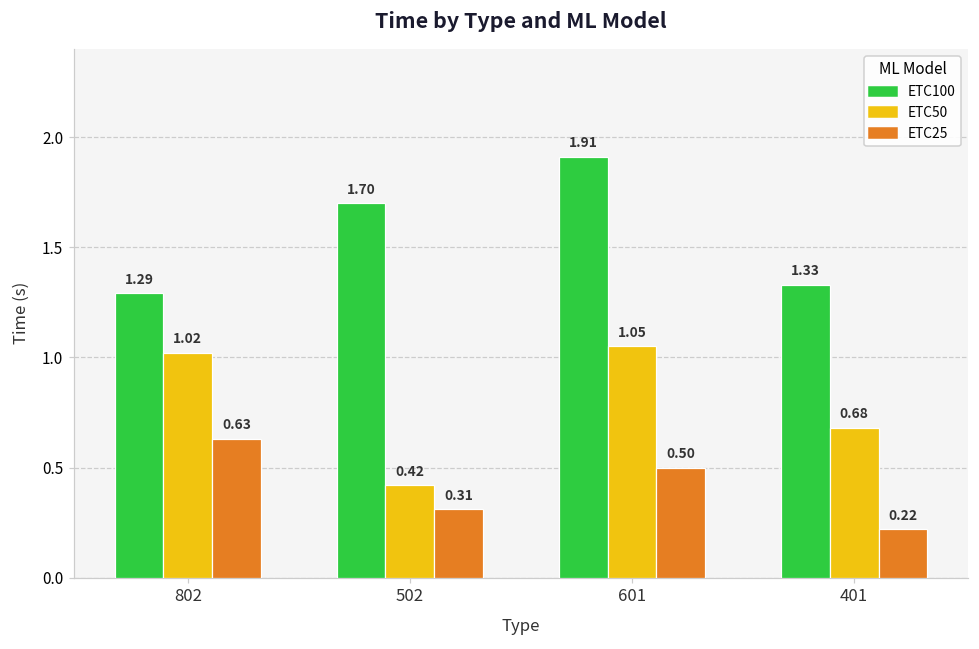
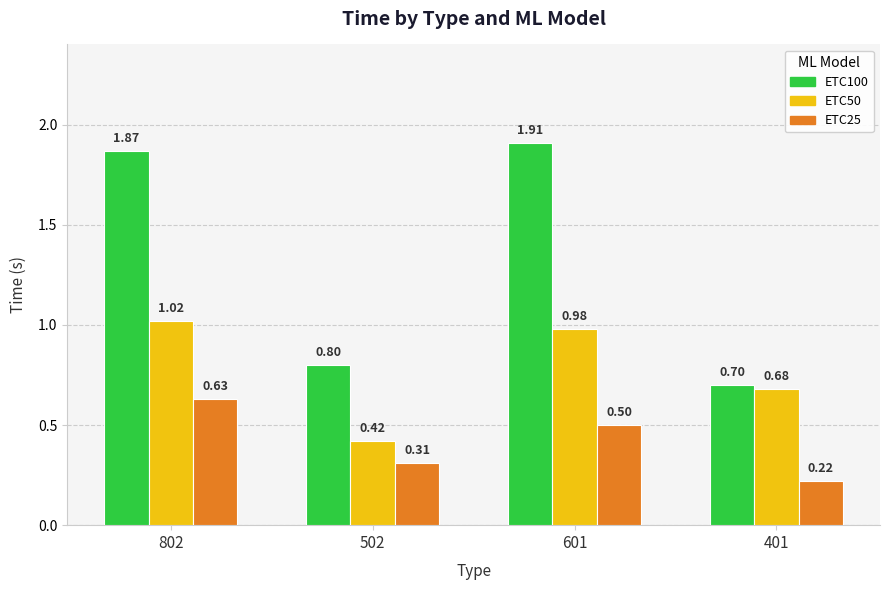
ETC100, 802: 1.29 -> 1.87
ETC100, 502: 1.70 -> 0.80
ETC50, 601: 1.05 -> 0.98
ETC100, 401: 1.33 -> 0.70
